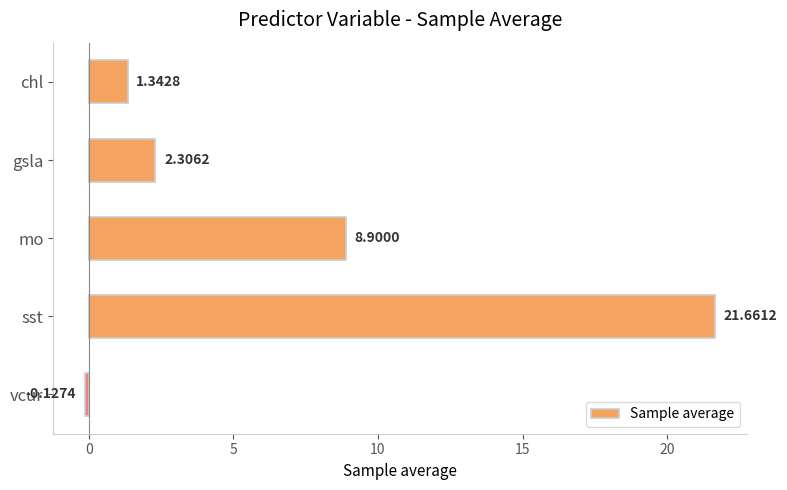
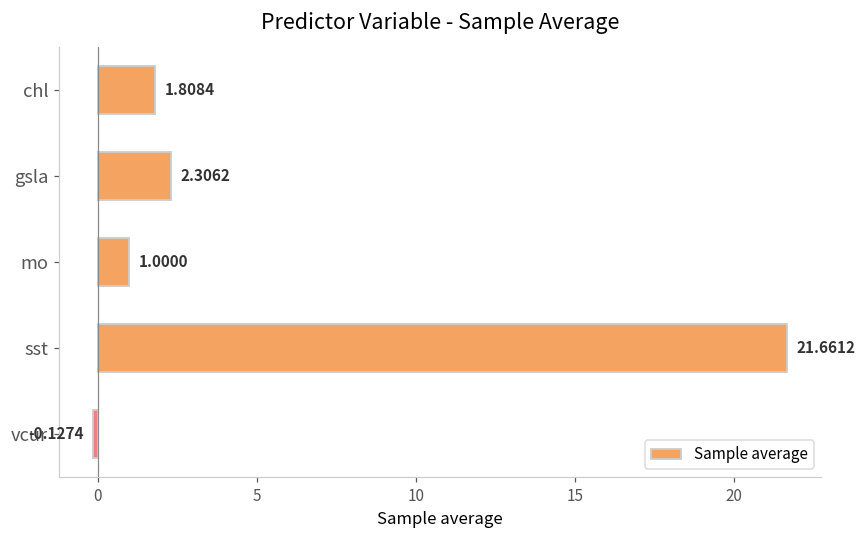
chl: 1.3428 -> 1.8084
mo: 8.9000 -> 1.0000
